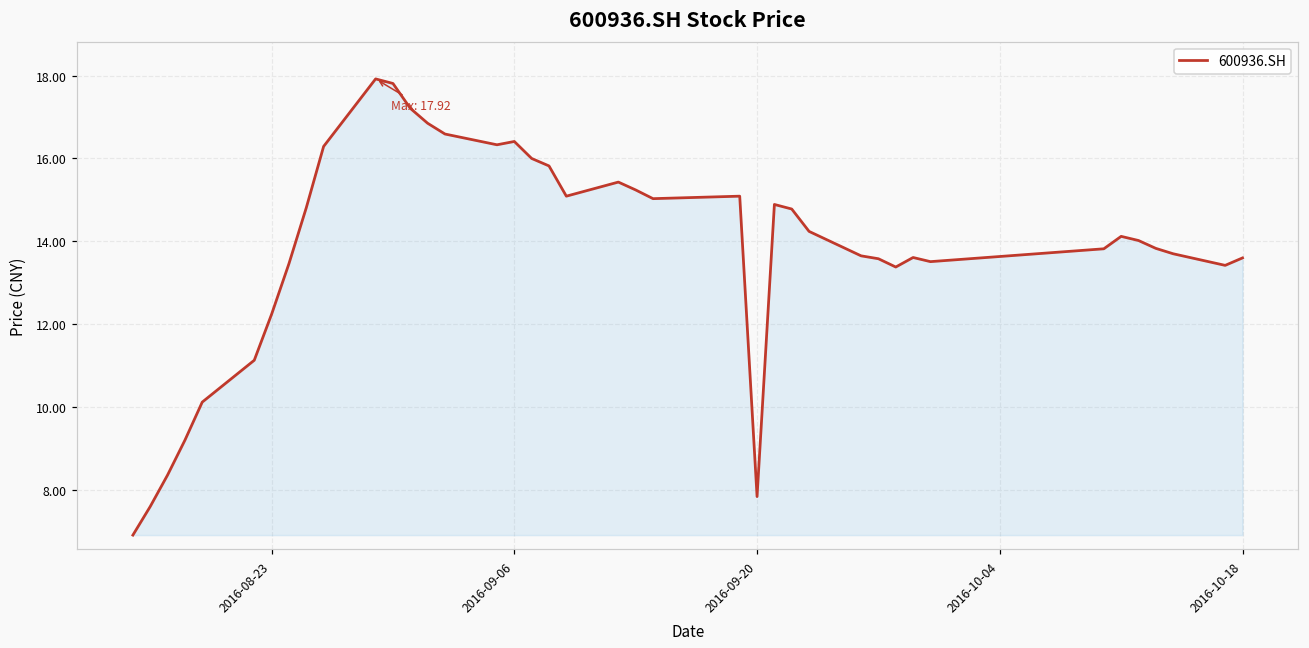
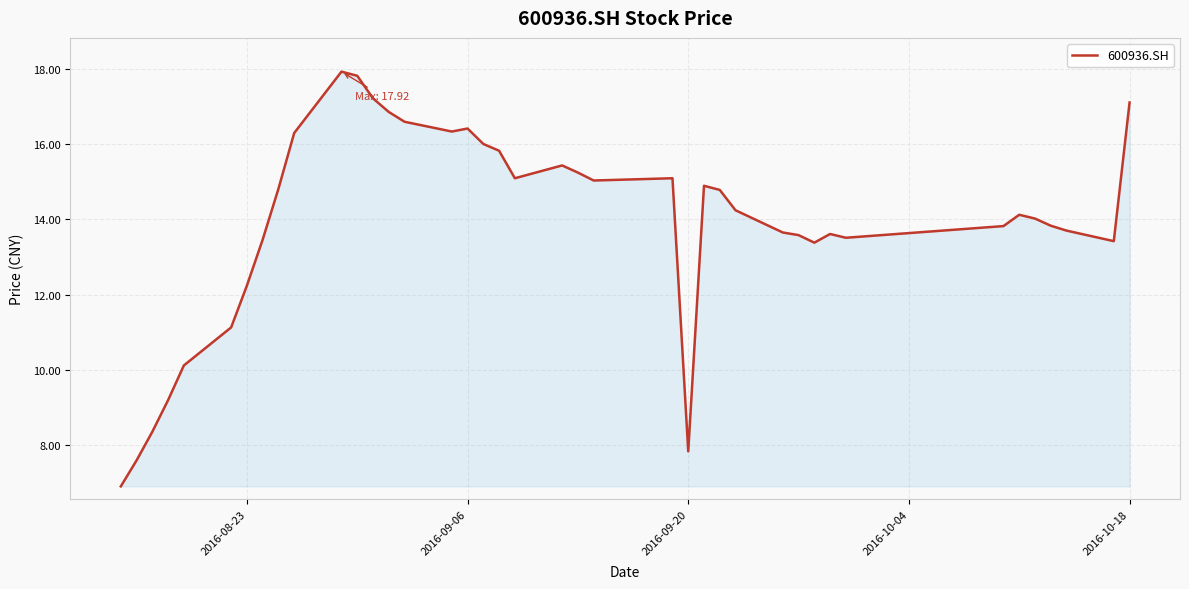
2016-10-18: 13.6 -> 17.1
